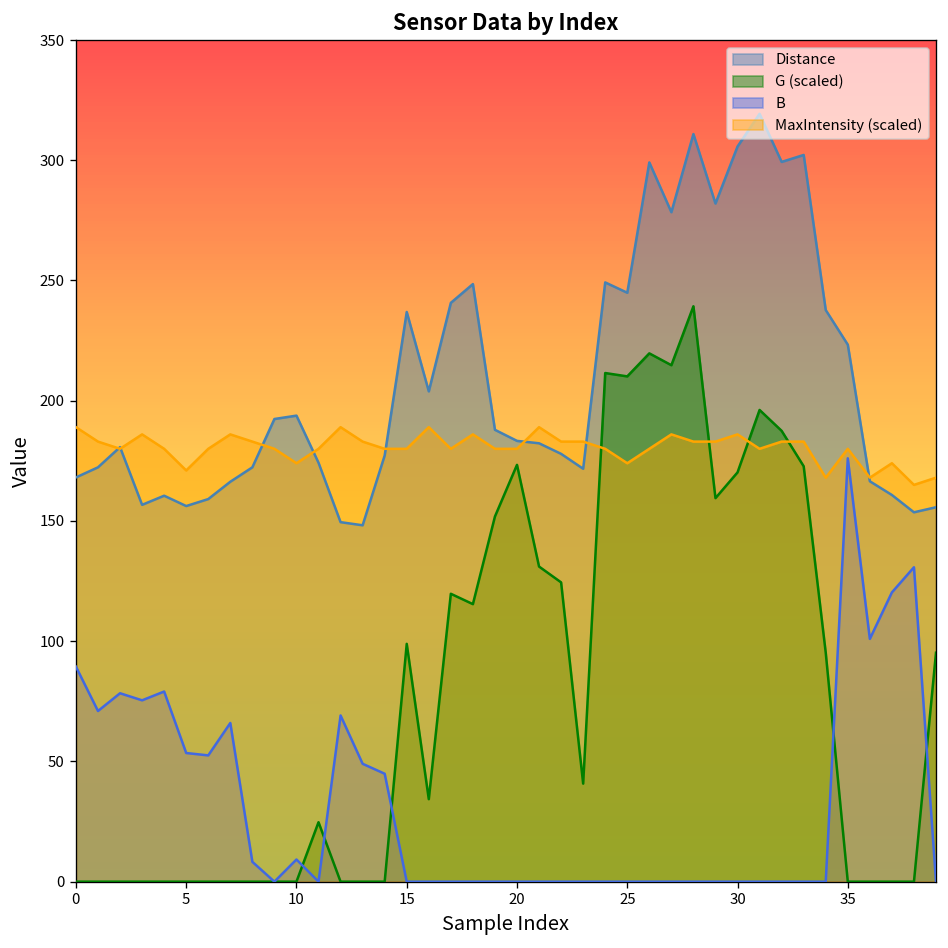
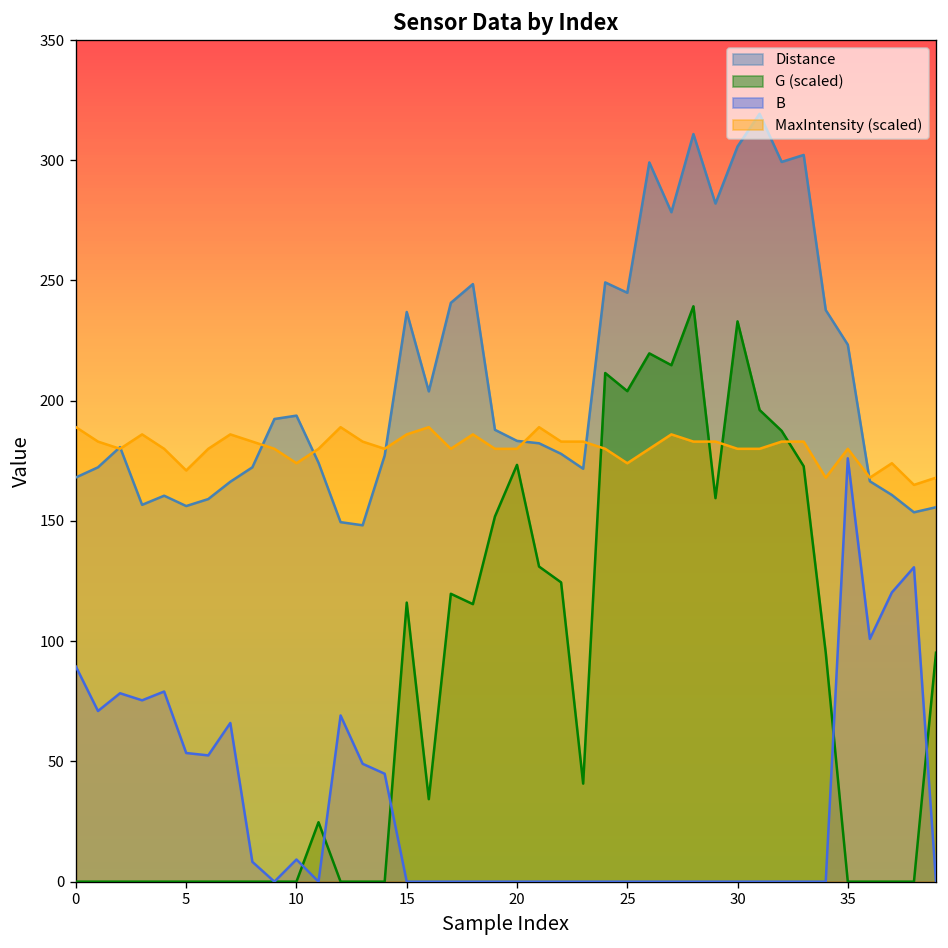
G (scaled), 15: 99 -> 116
MaxIntensity (scaled), 15: 180 -> 186
G (scaled), 25: 210 -> 204
G (scaled), 30: 170 -> 233
MaxIntensity (scaled), 30: 186 -> 180
